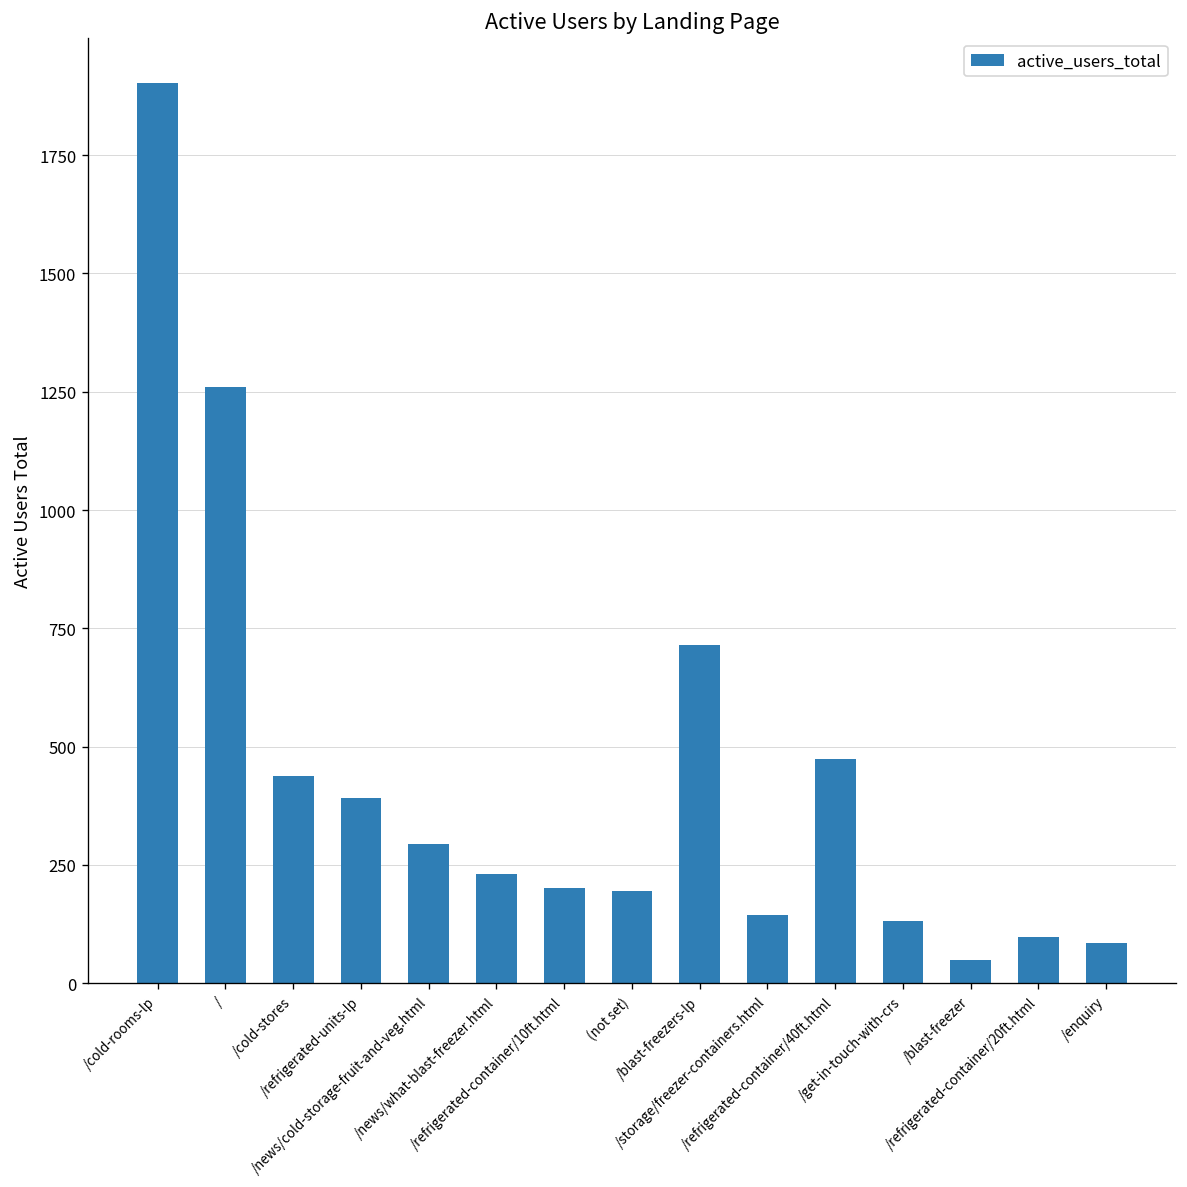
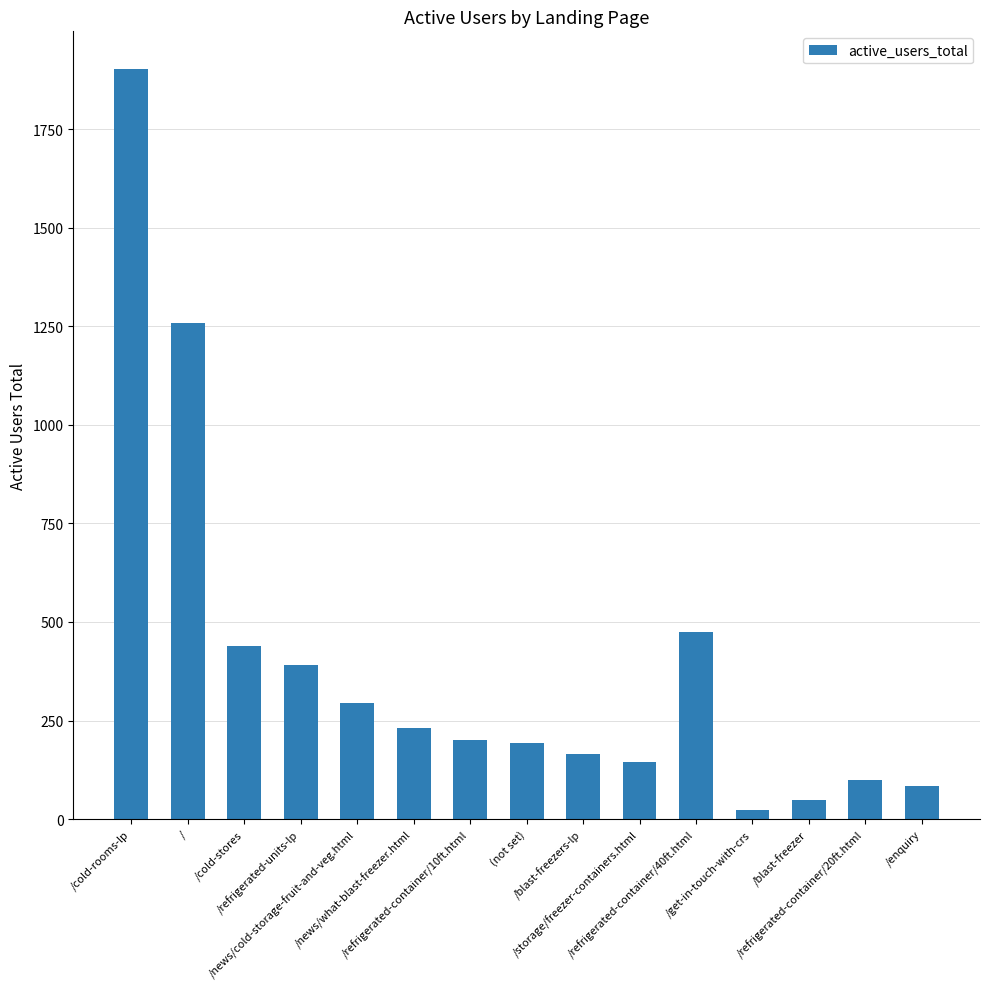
/blast-freezers-lp: 710 -> 160
/get-in-touch-with-crs: 130 -> 20
